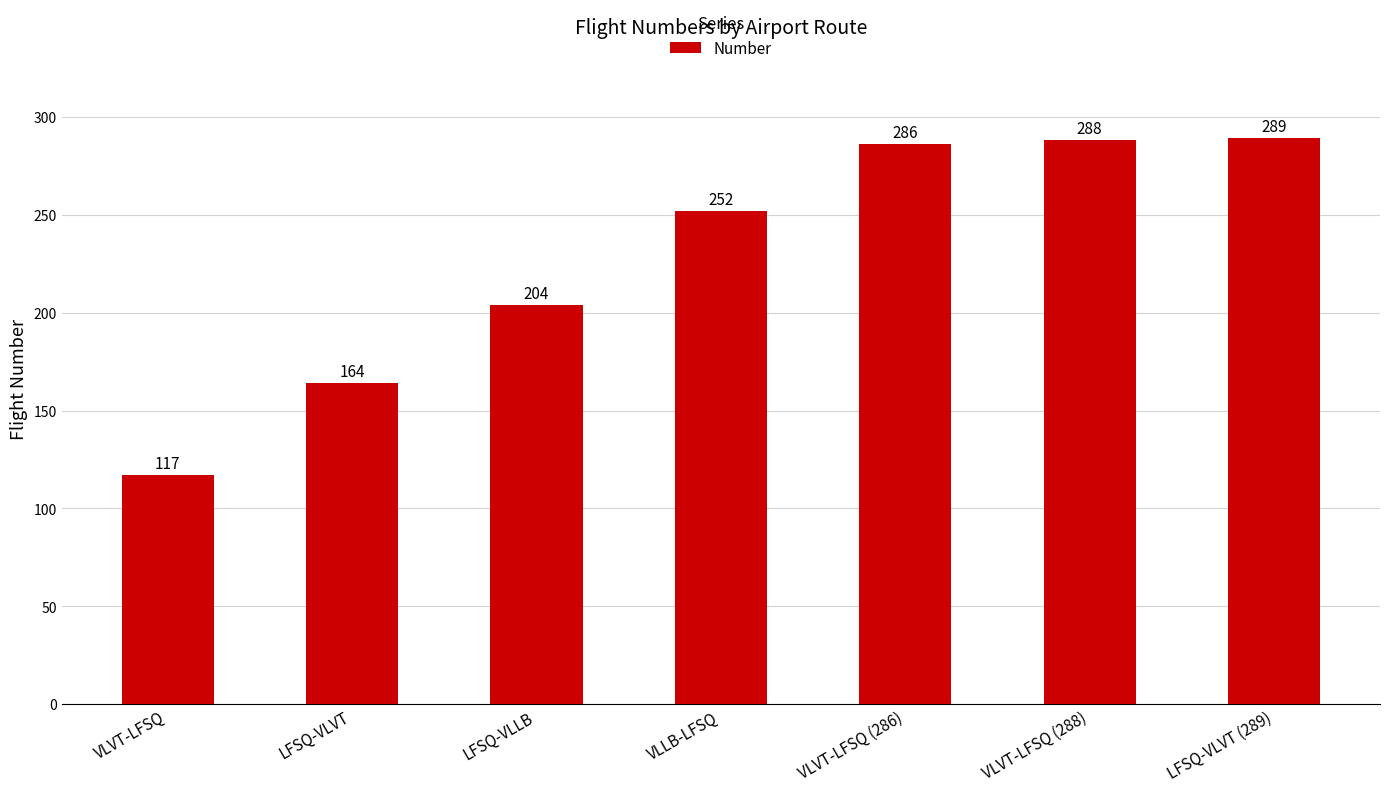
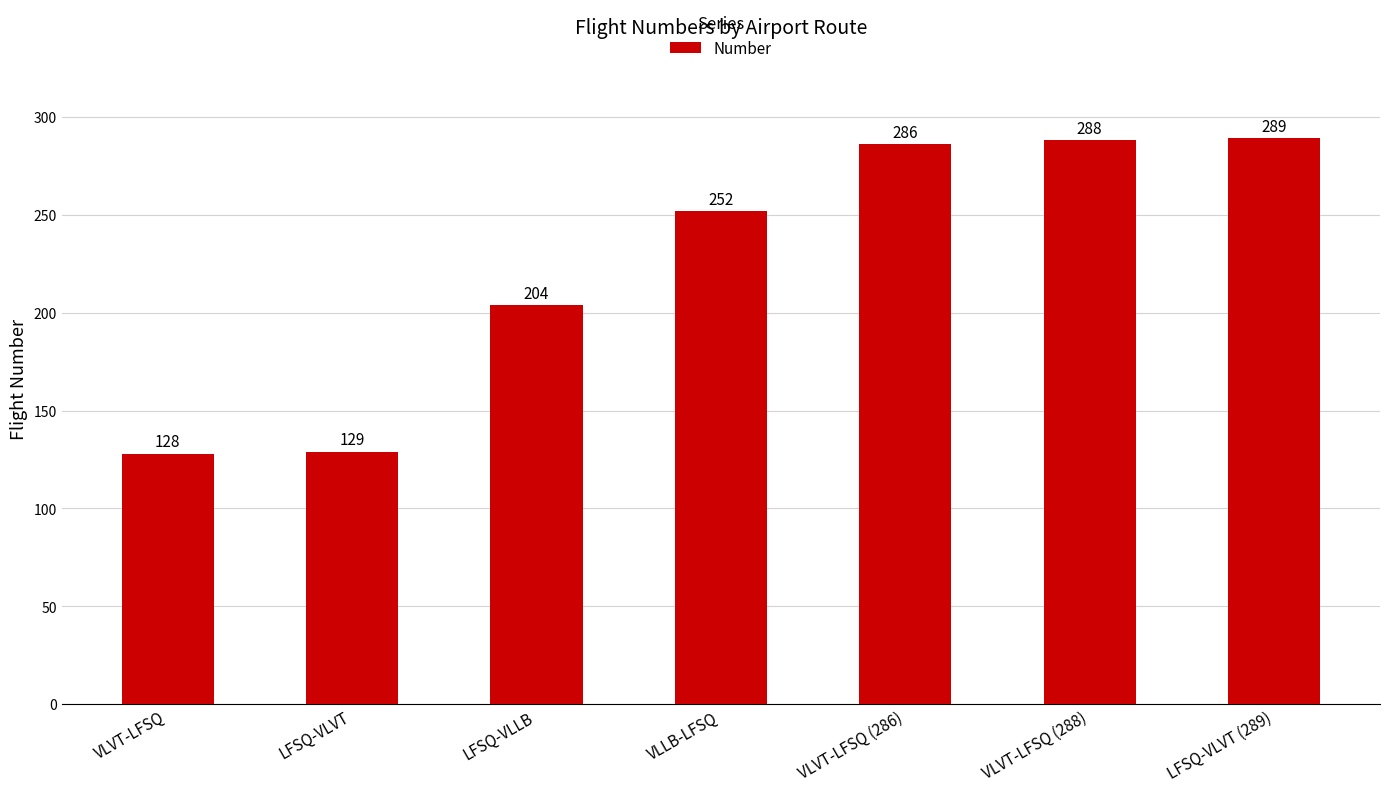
VLVT-LFSQ: 117 -> 128
LFSQ-VLVT: 164 -> 129
